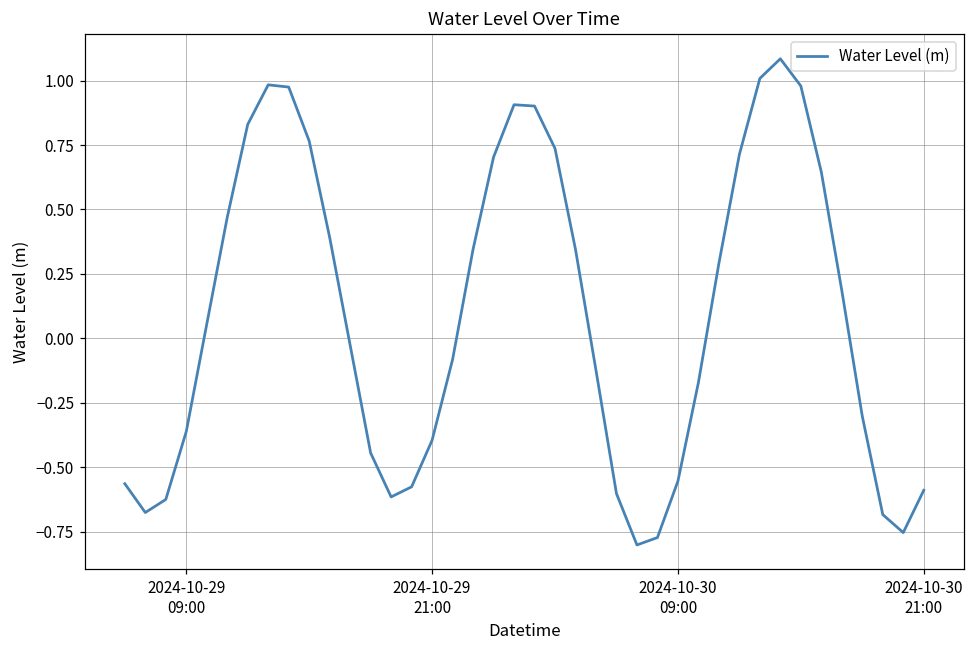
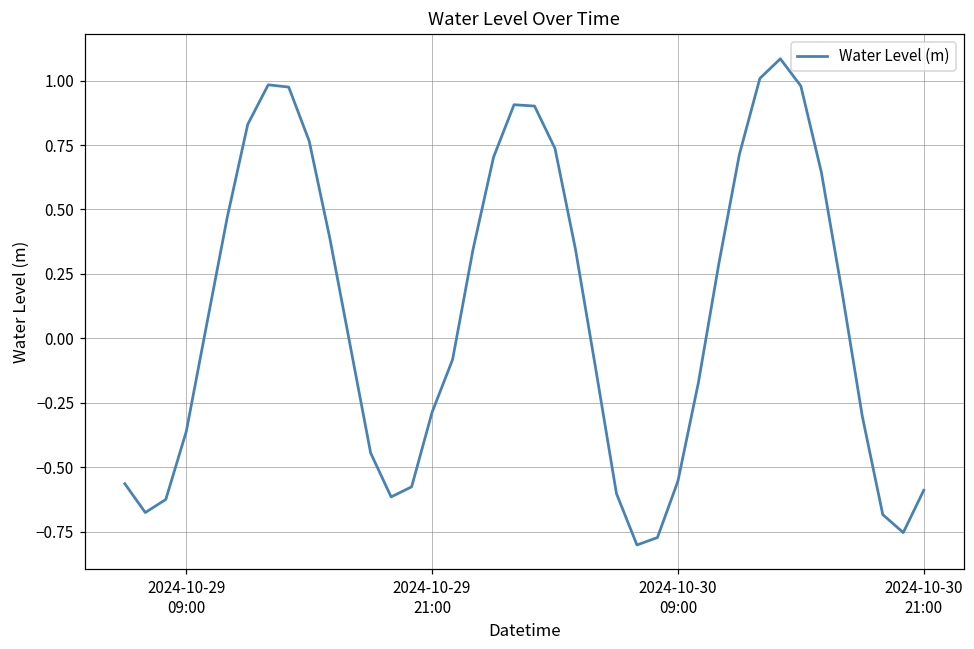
2024-10-29 21:00: -0.40 -> -0.29
